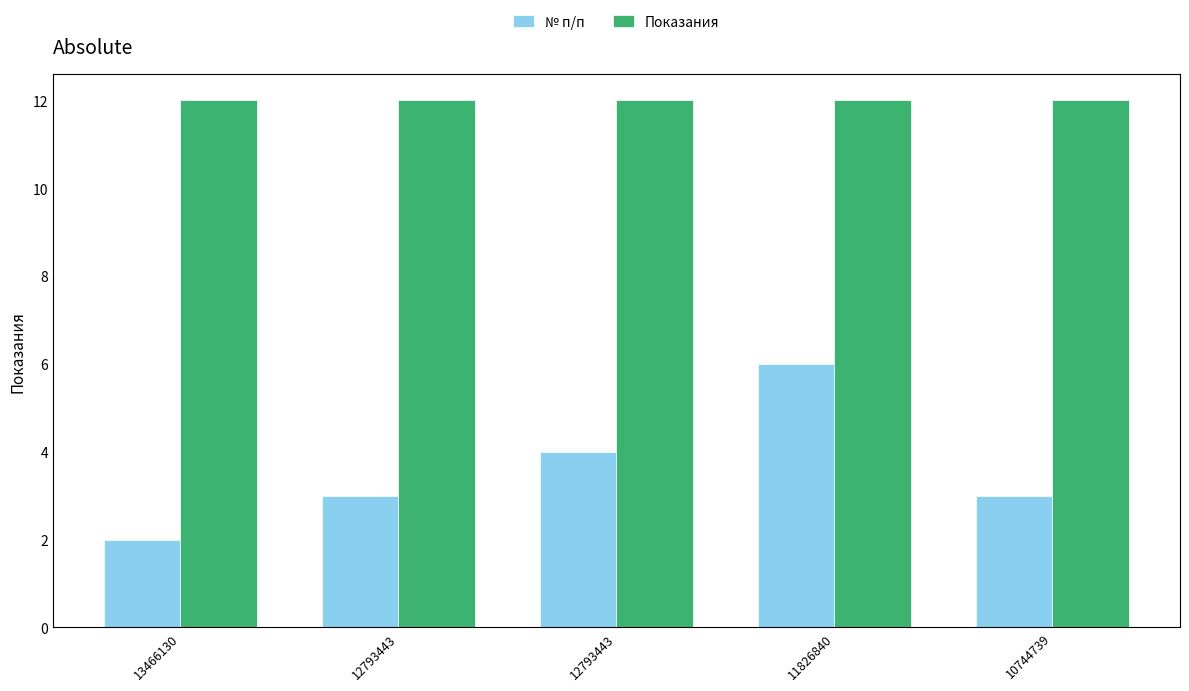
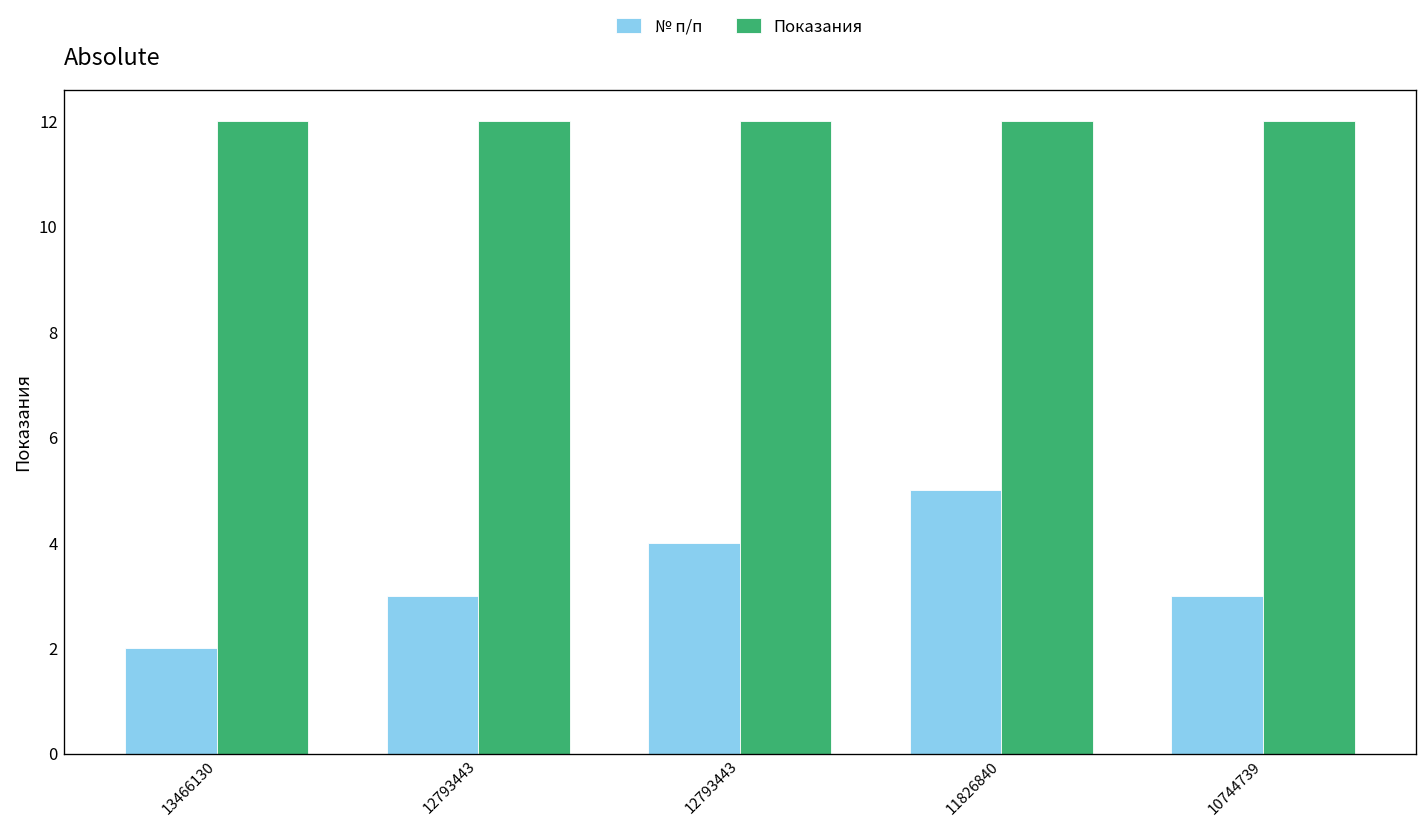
№ п/п, 11826840: 6 -> 5
